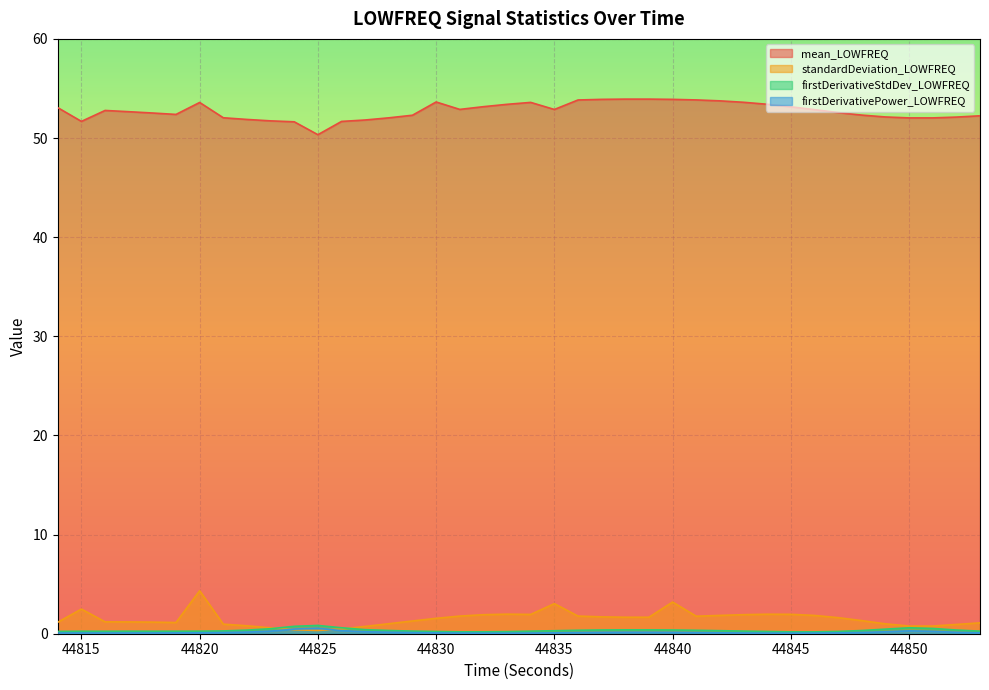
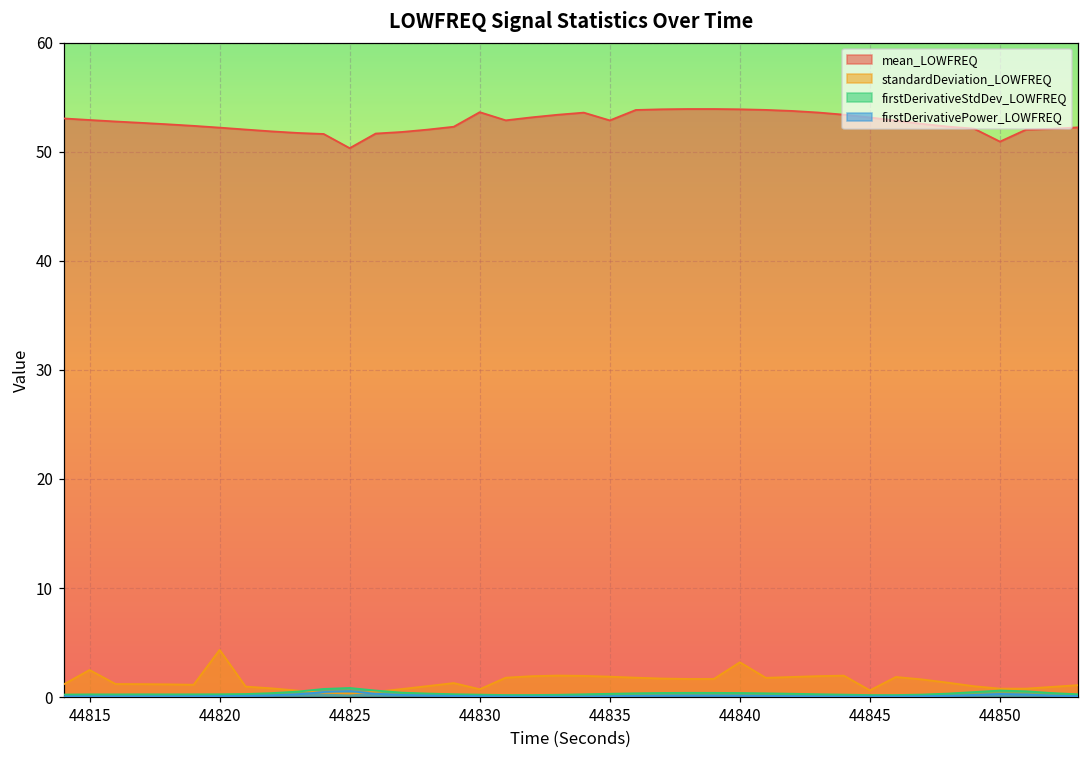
mean_LOWFREQ, 44815: 52 -> 53
mean_LOWFREQ, 44820: 54 -> 52
standardDeviation_LOWFREQ, 44830: 2 -> 1
standardDeviation_LOWFREQ, 44835: 3 -> 2
standardDeviation_LOWFREQ, 44845: 2 -> 1
mean_LOWFREQ, 44850: 52 -> 51
